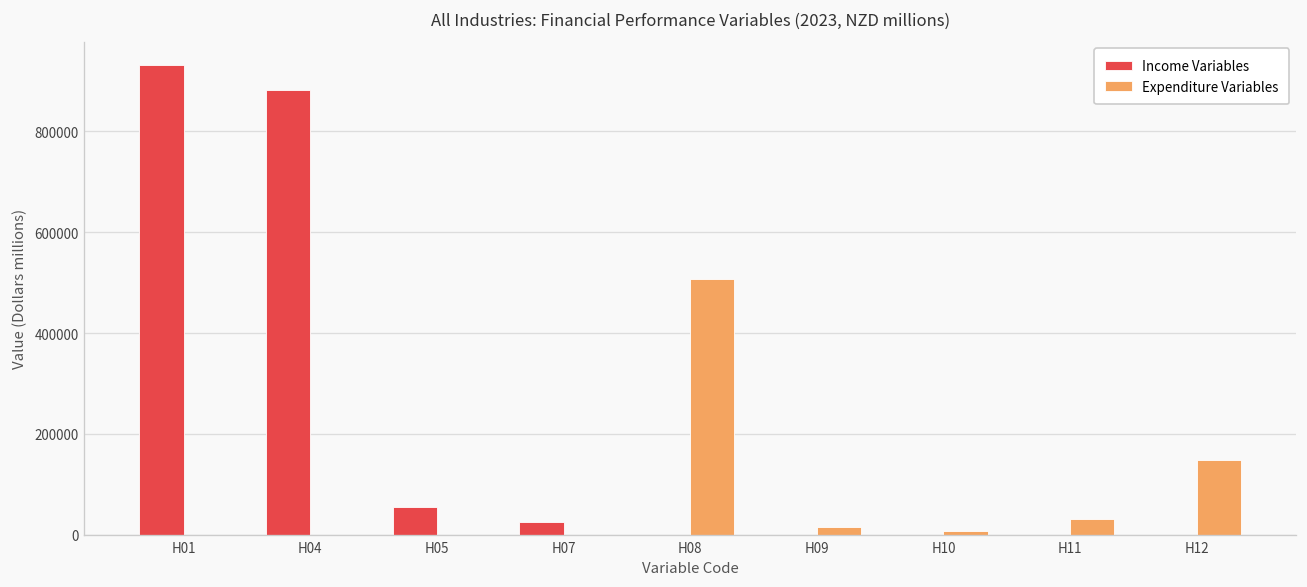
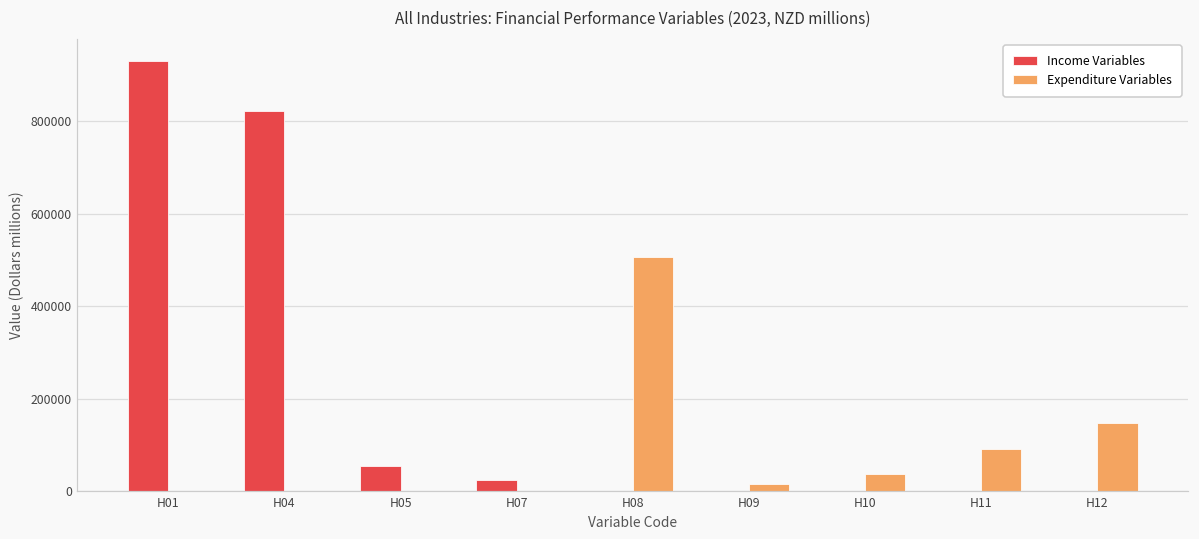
Income Variables, H04: 880000 -> 820000
Expenditure Variables, H10: 10000 -> 40000
Expenditure Variables, H11: 30000 -> 90000
